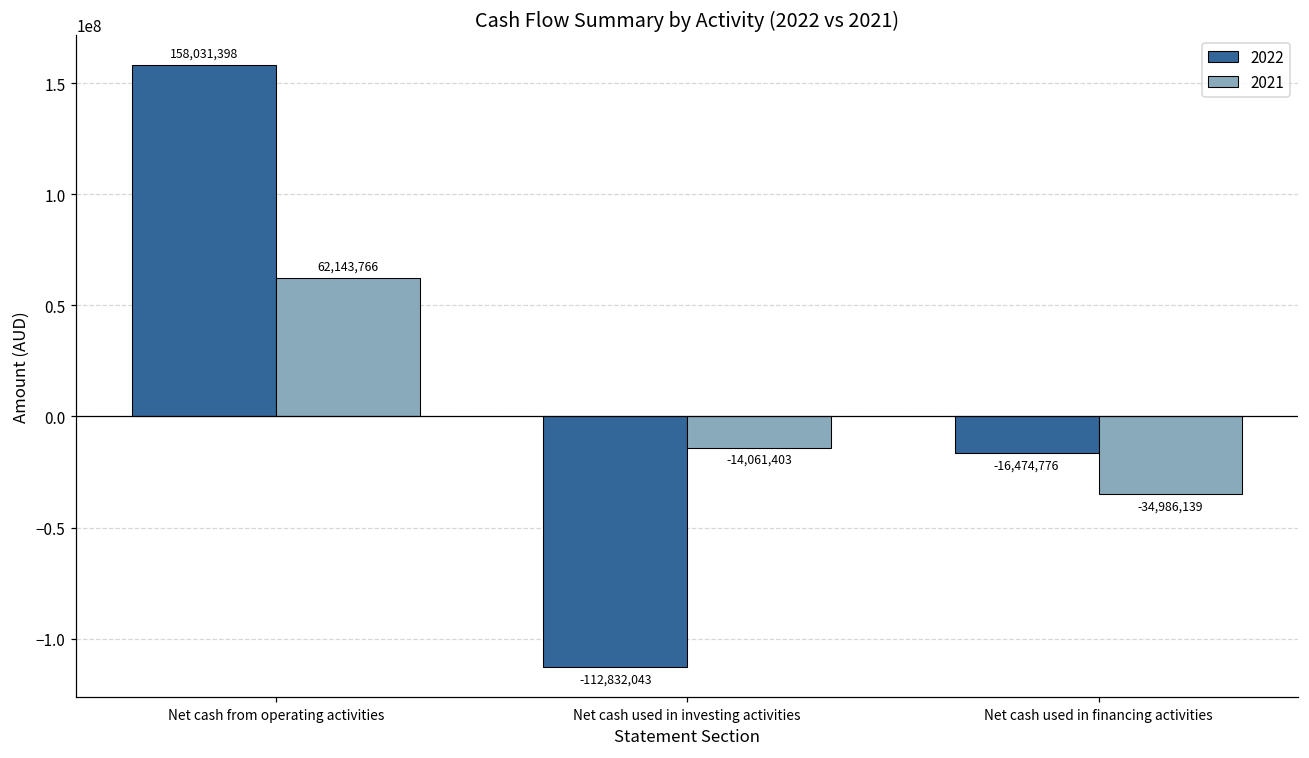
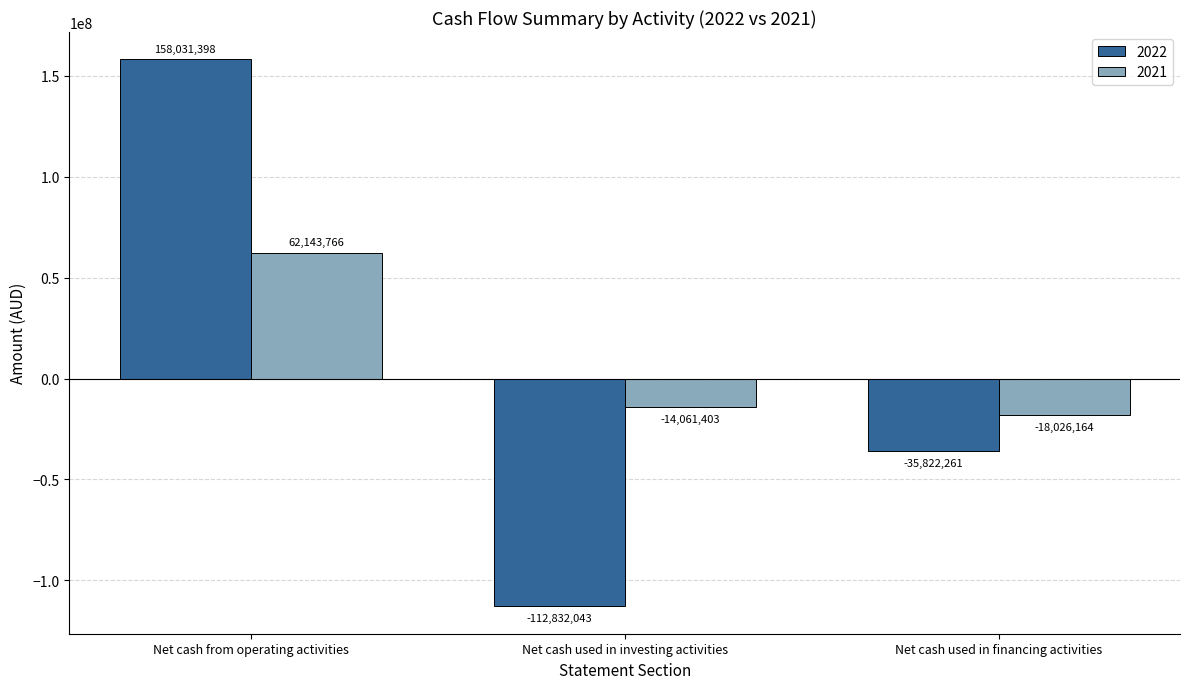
2022, Net cash used in financing activities: -16,474,776 -> -35,822,261
2021, Net cash used in financing activities: -34,986,139 -> -18,026,164
